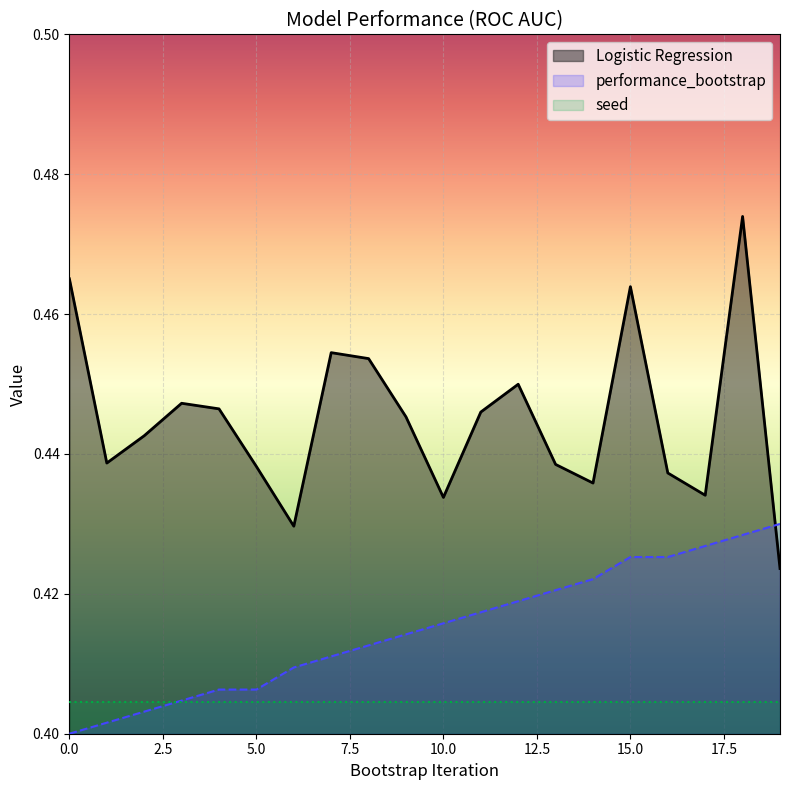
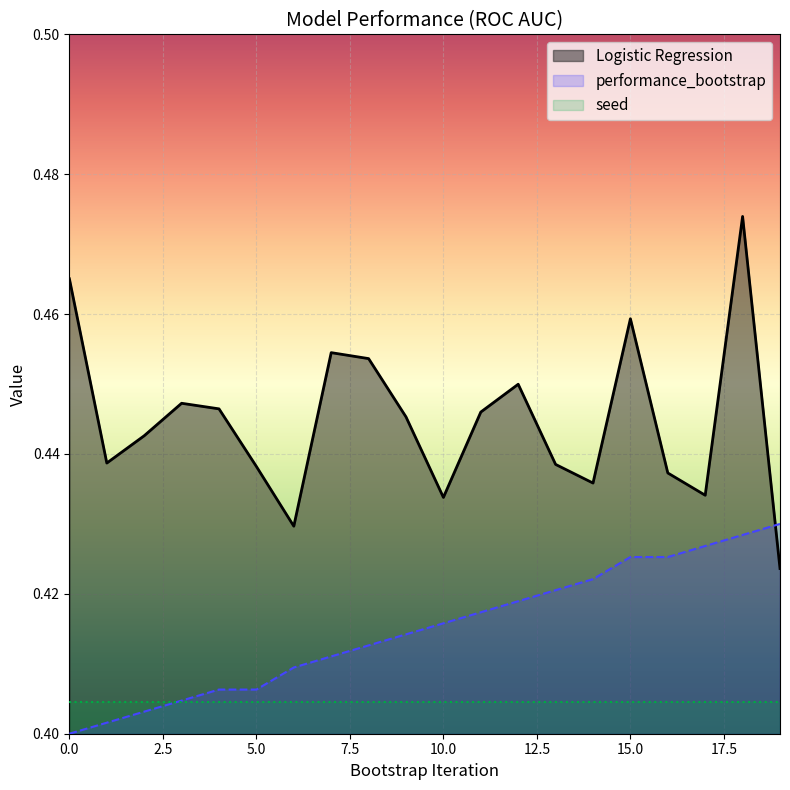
Logistic Regression, 15.0: 0.464 -> 0.459
